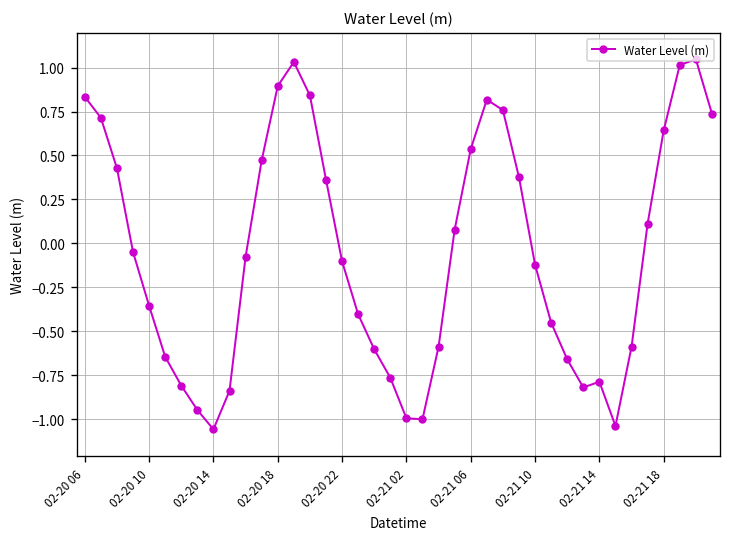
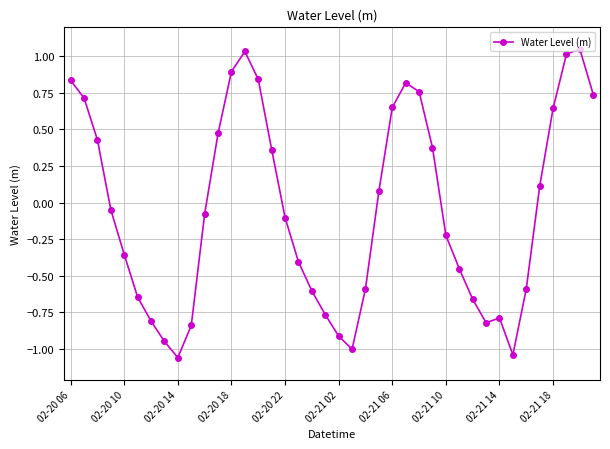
02-21 02: -1.00 -> -0.91
02-21 06: 0.54 -> 0.65
02-21 10: -0.12 -> -0.22
